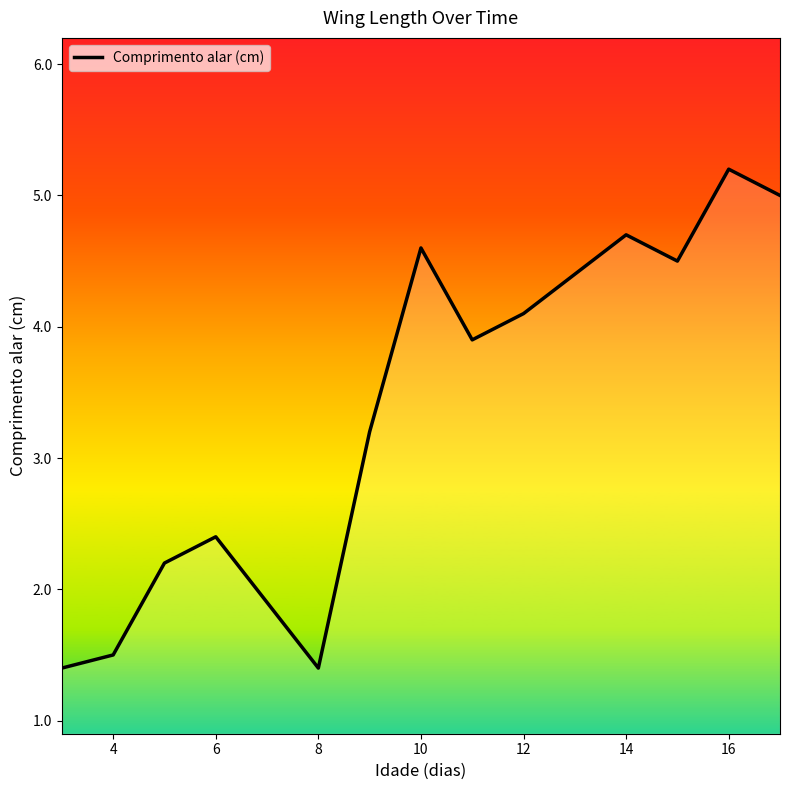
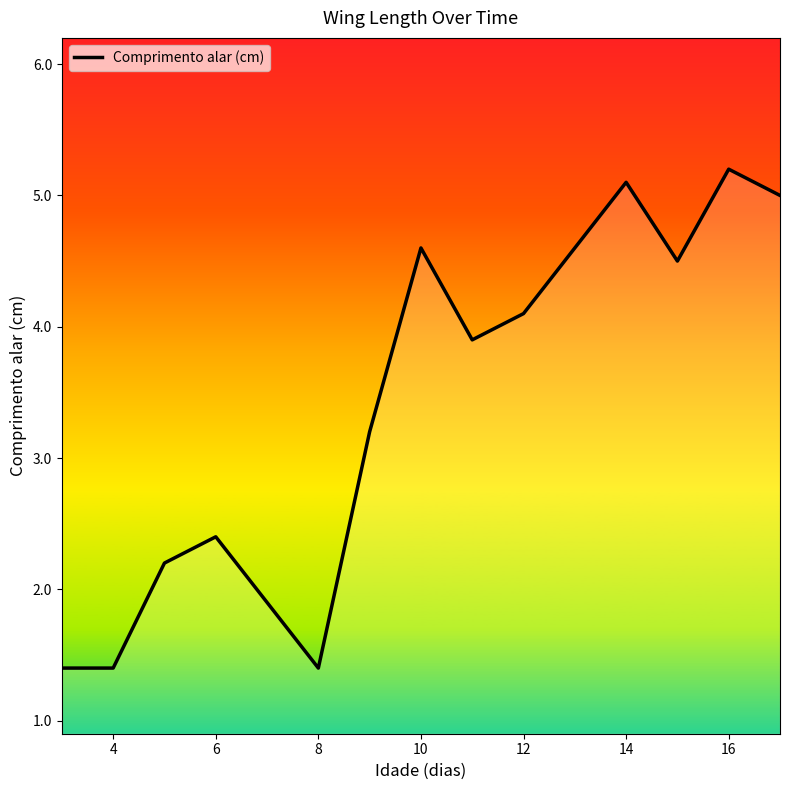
4: 1.5 -> 1.4
14: 4.7 -> 5.1
